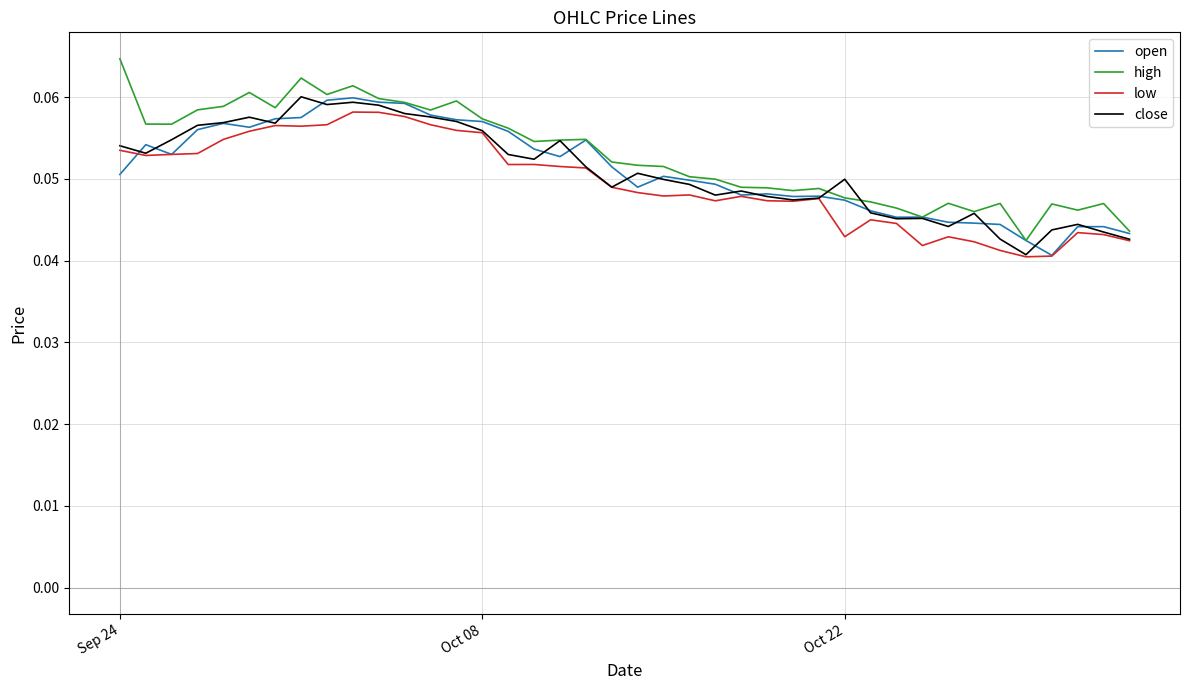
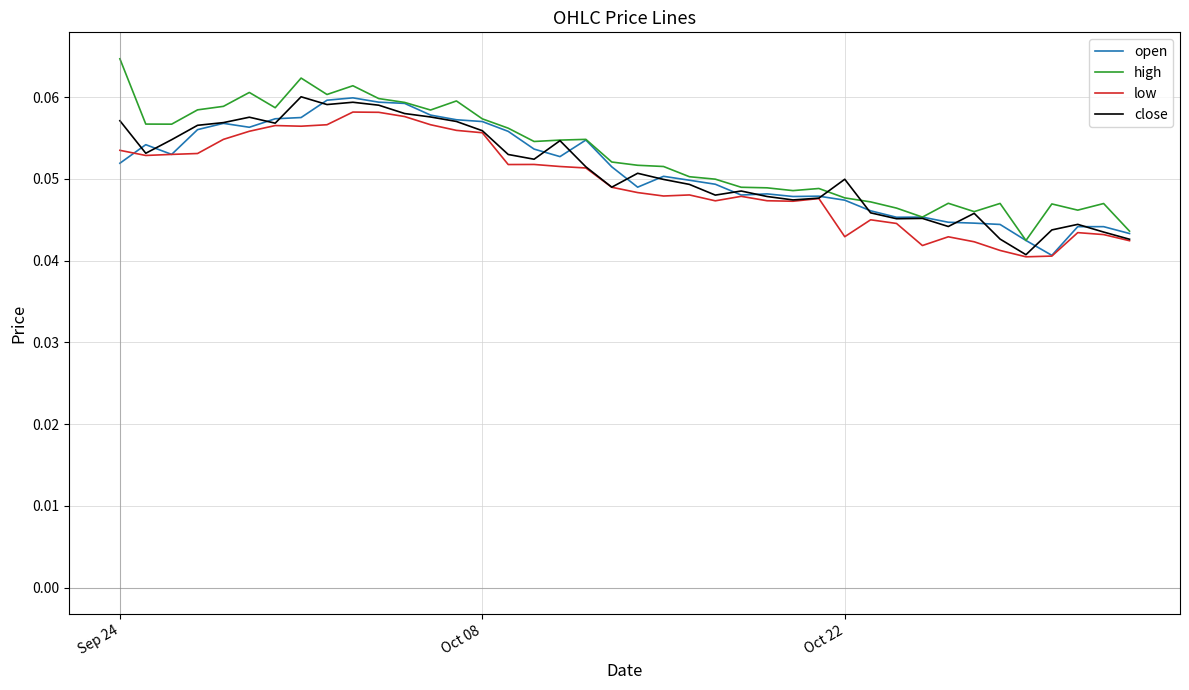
open, Sep 24: 0.051 -> 0.052
close, Sep 24: 0.054 -> 0.057
